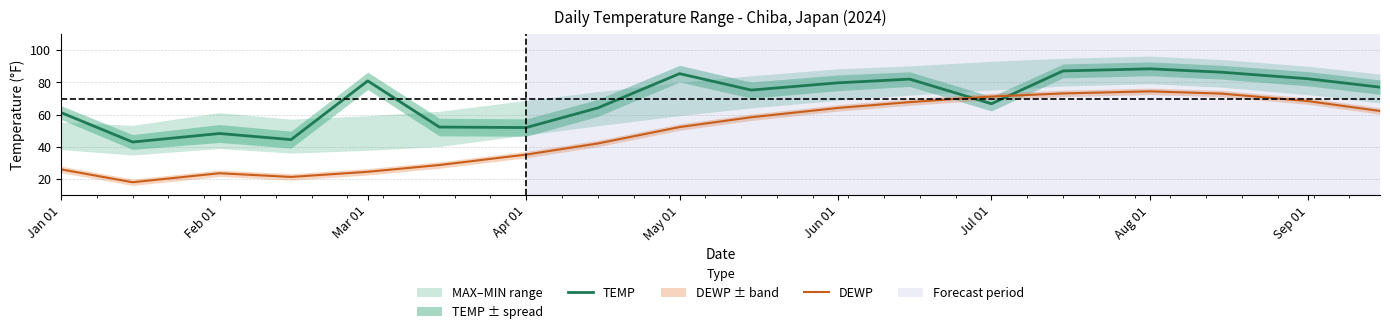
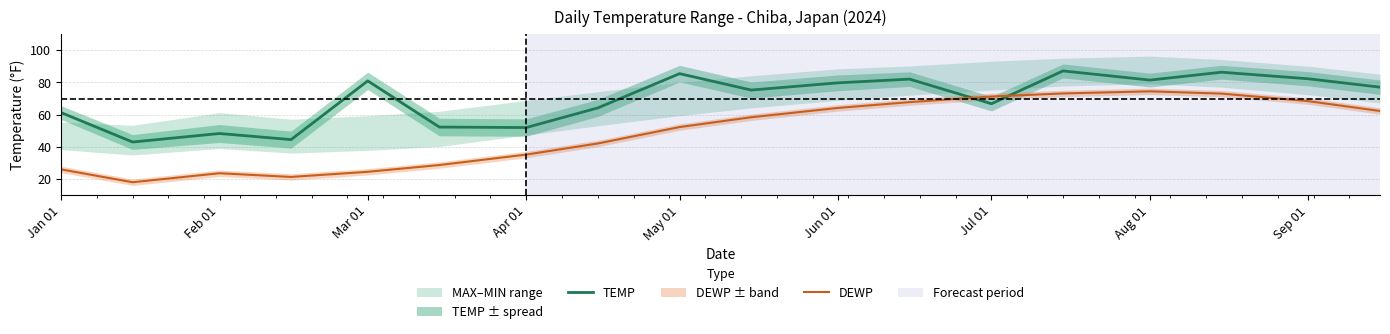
TEMP, Aug 01: 89 -> 82
